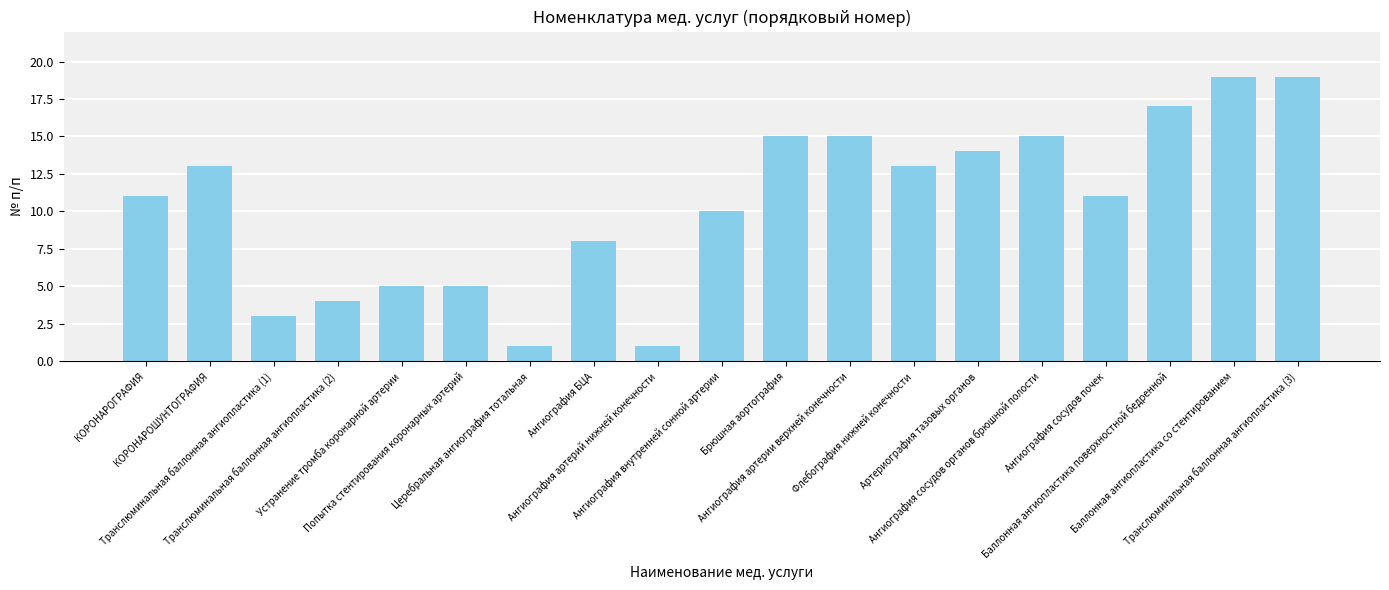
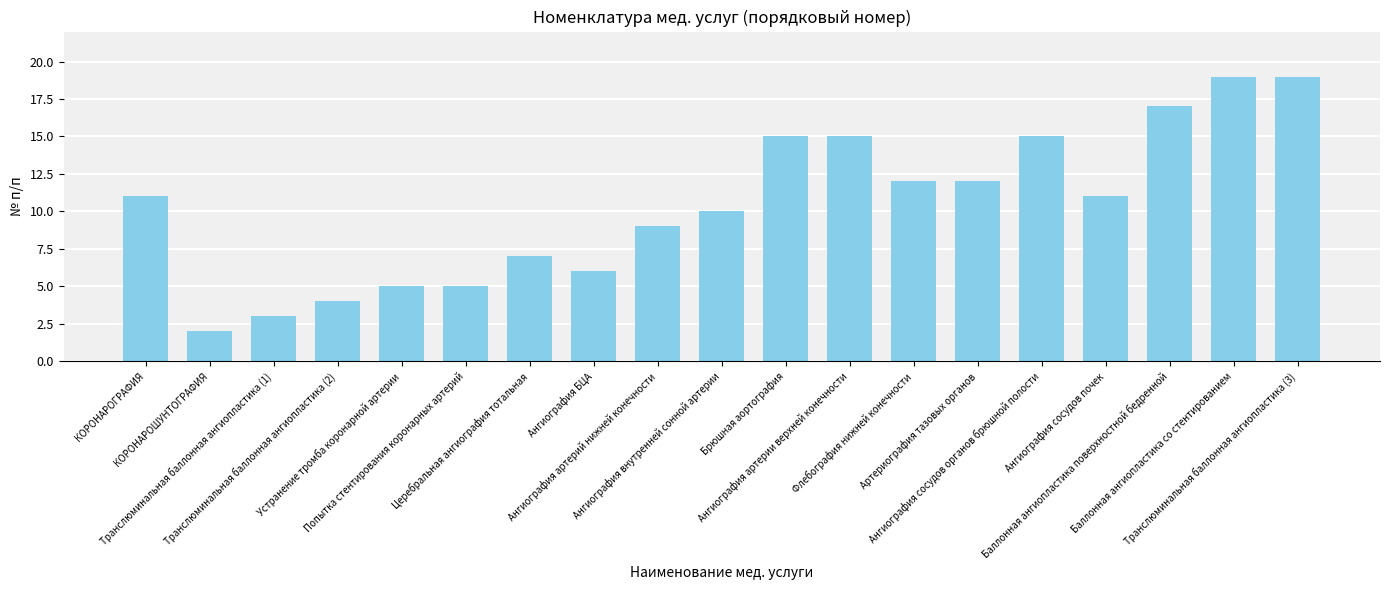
КОРОНАРОШУНТОГРАФИЯ: 13 -> 2
Церебральная ангиография тотальная: 1 -> 7
Ангиография БЦА: 8 -> 6
Ангиография артерий нижней конечности: 1 -> 9
Флебография нижней конечности: 13 -> 12
Артериография тазовых органов: 14 -> 12
